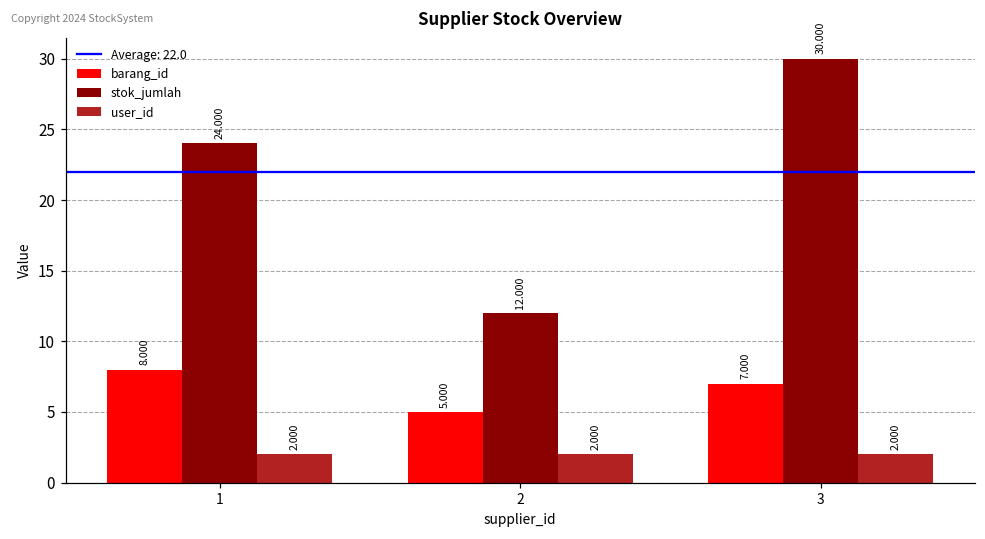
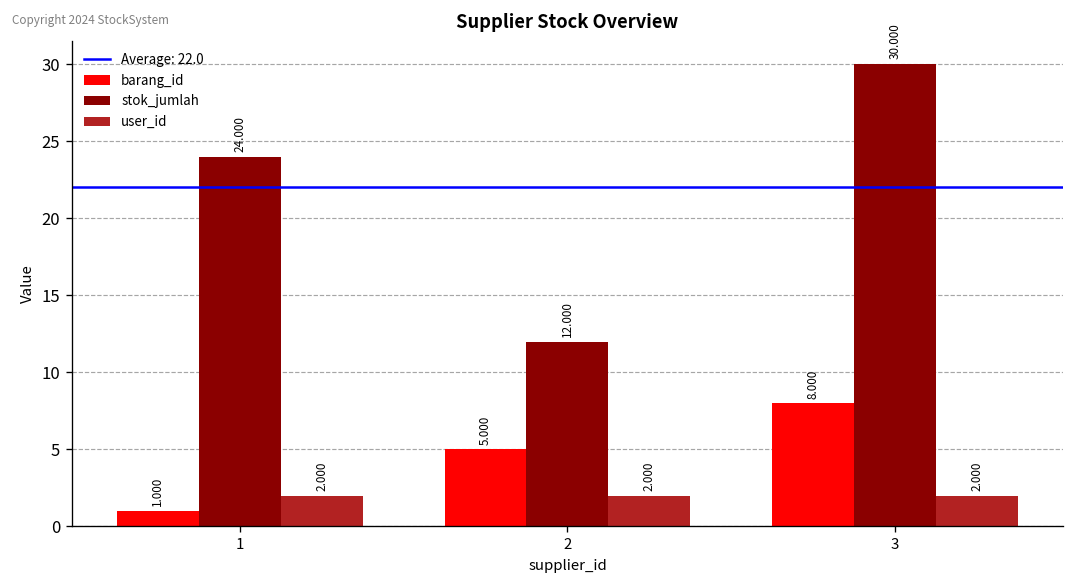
barang_id, 1: 8.000 -> 1.000
barang_id, 3: 7.000 -> 8.000
